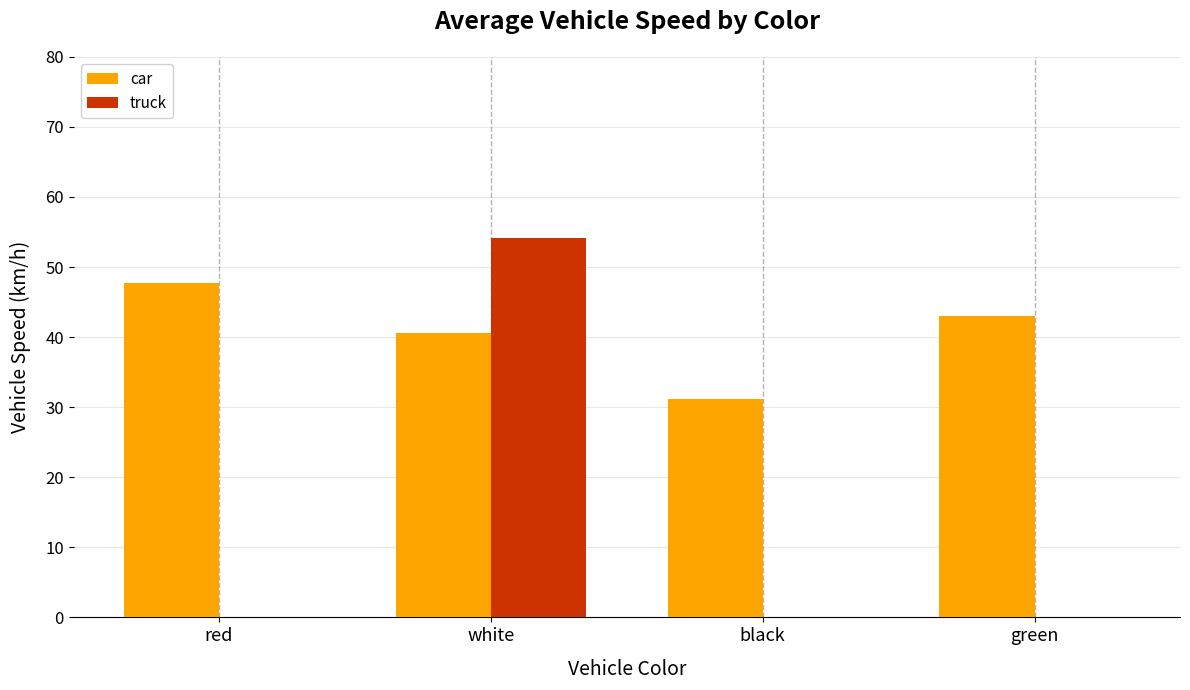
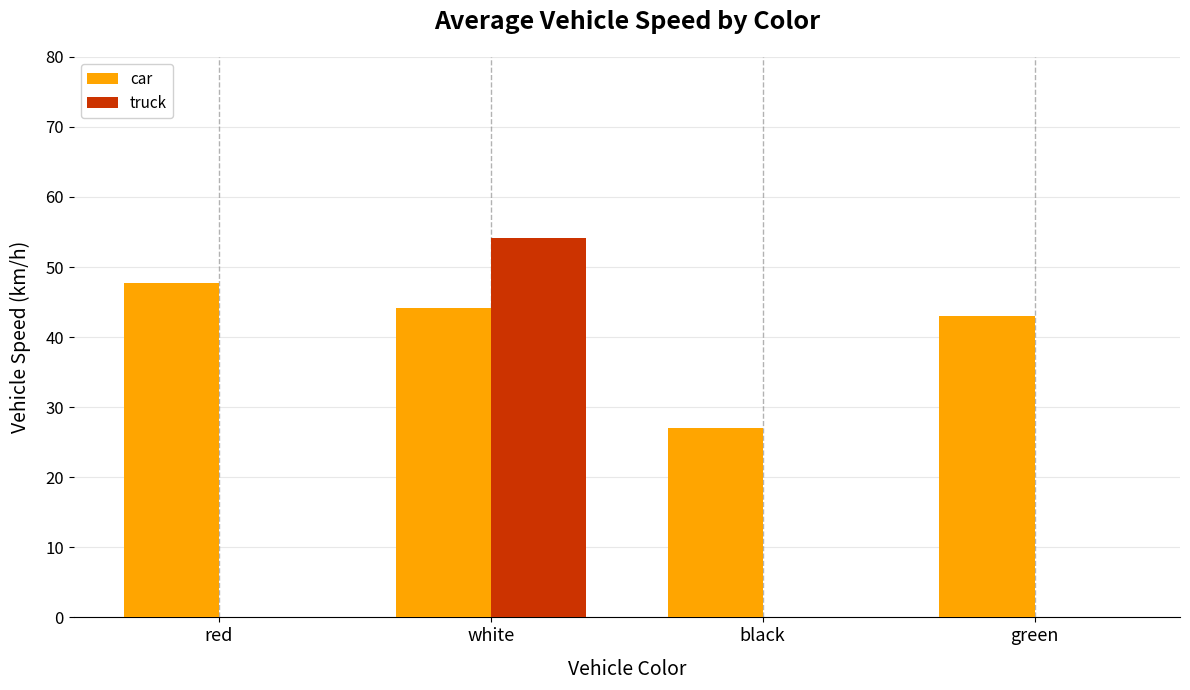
car, white: 41 -> 44
car, black: 31 -> 27
